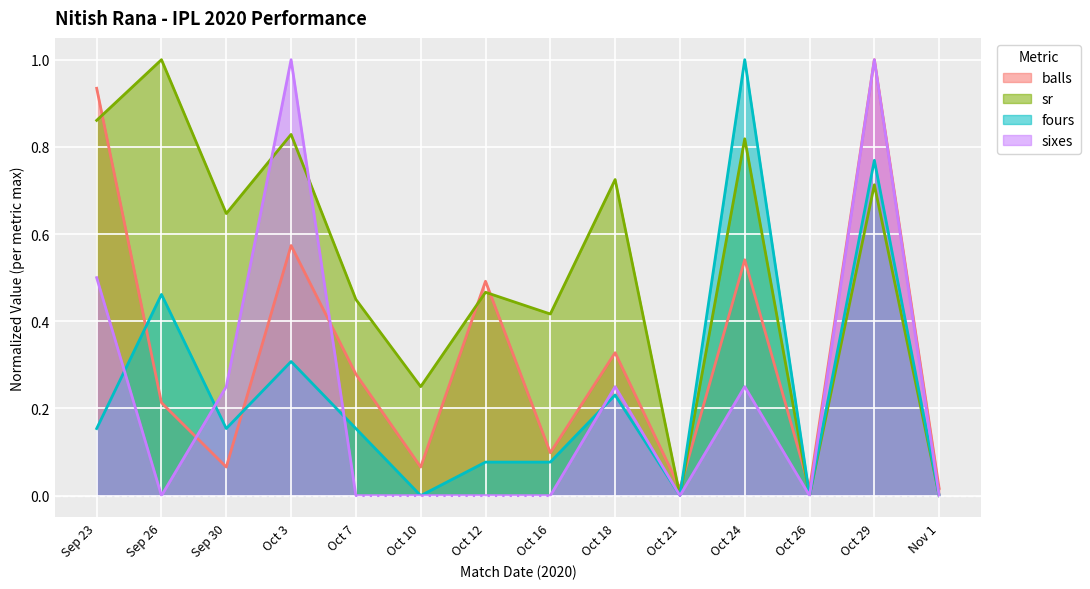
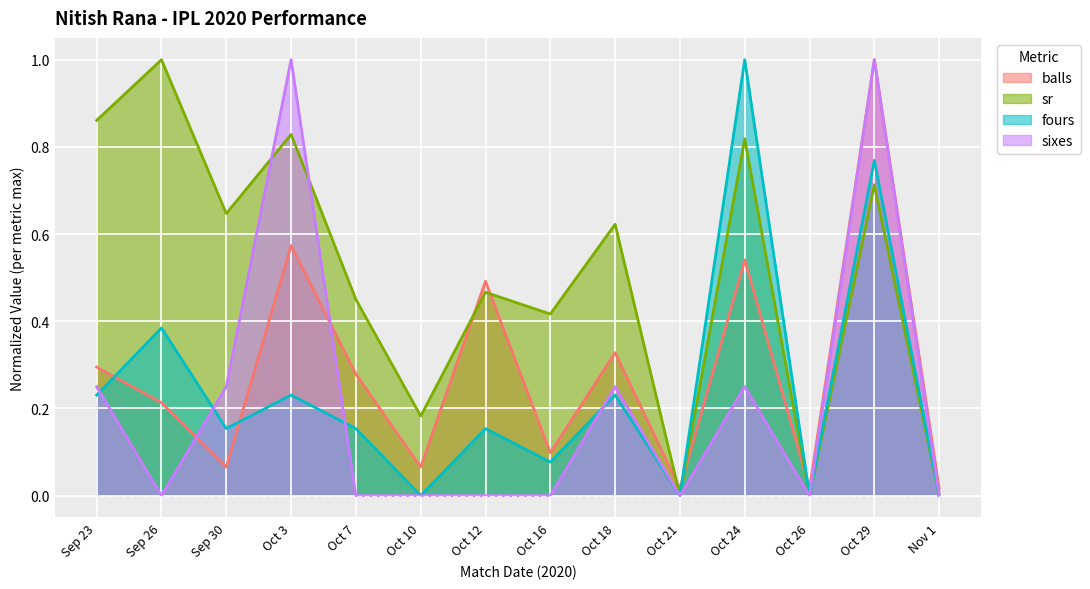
balls, Sep 23: 0.93 -> 0.30
fours, Sep 23: 0.15 -> 0.23
sixes, Sep 23: 0.50 -> 0.25
fours, Sep 26: 0.46 -> 0.38
fours, Oct 3: 0.31 -> 0.23
sr, Oct 10: 0.25 -> 0.18
fours, Oct 12: 0.08 -> 0.15
sr, Oct 18: 0.73 -> 0.62
